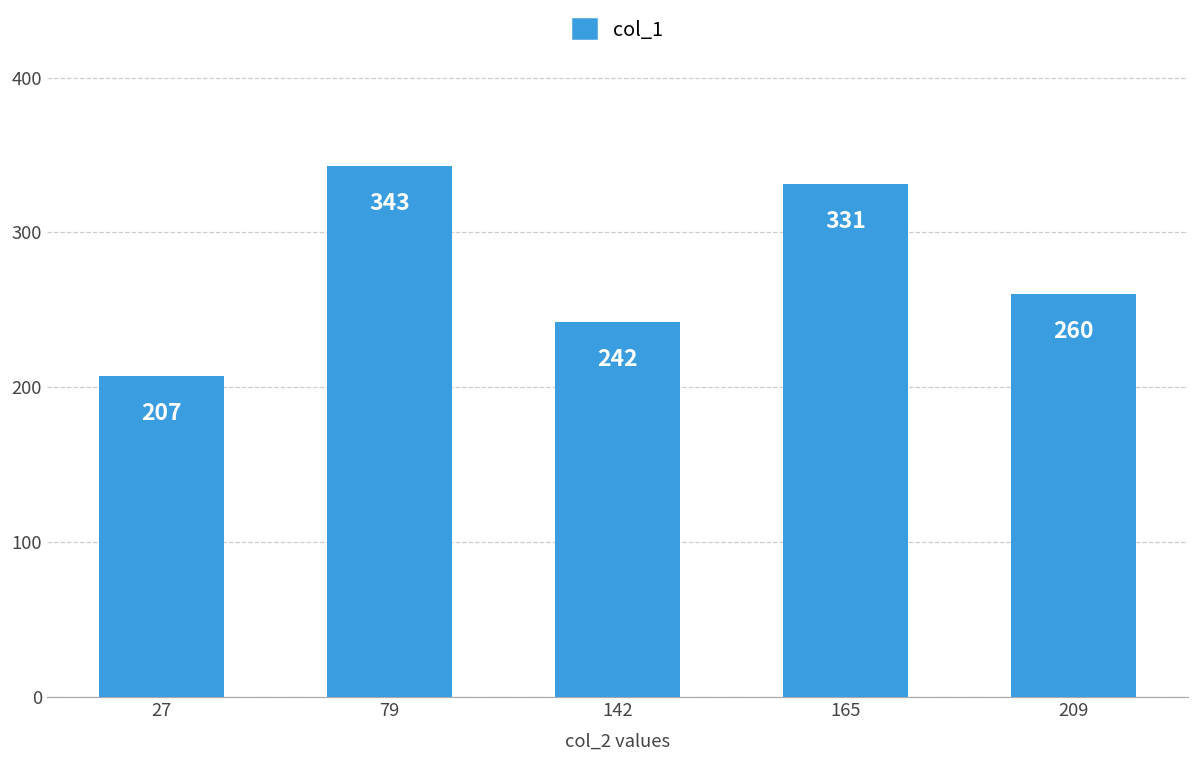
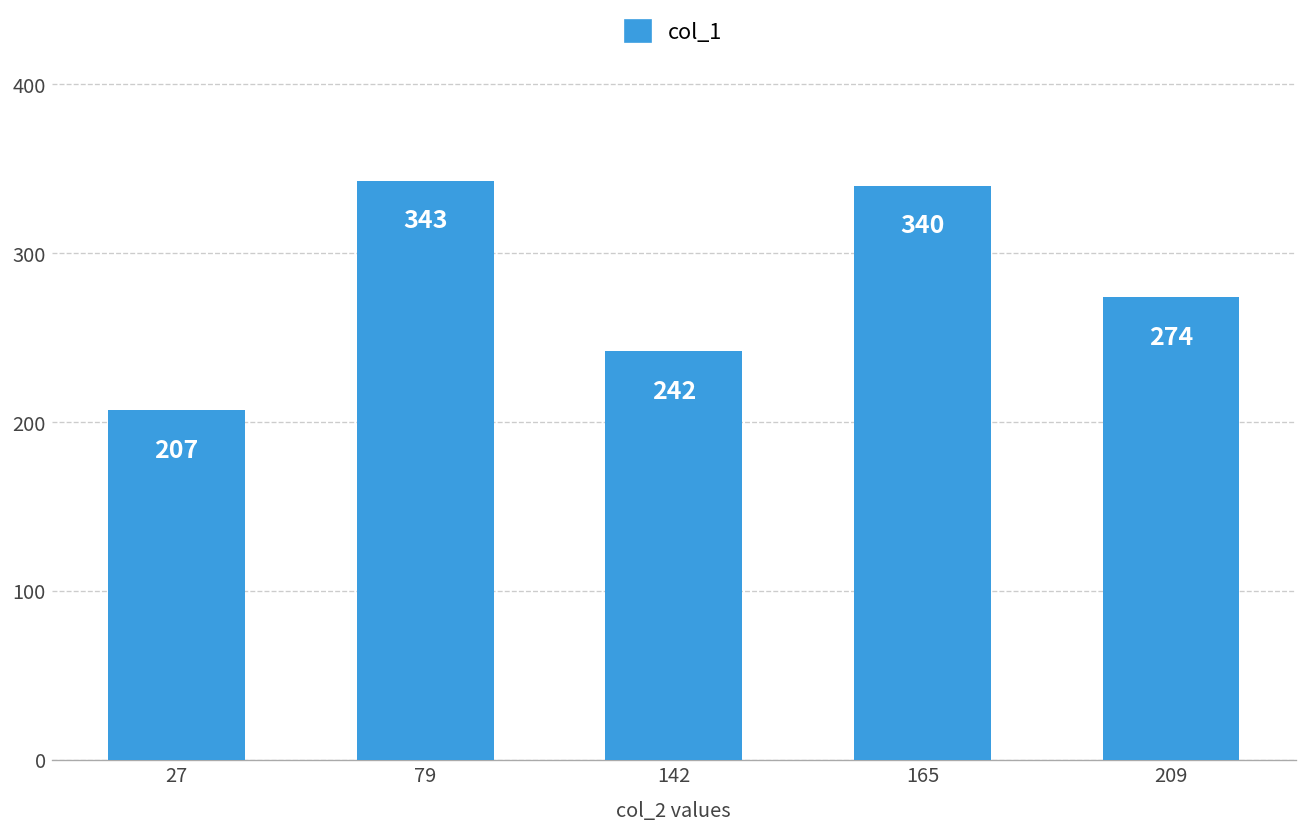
165: 331 -> 340
209: 260 -> 274
